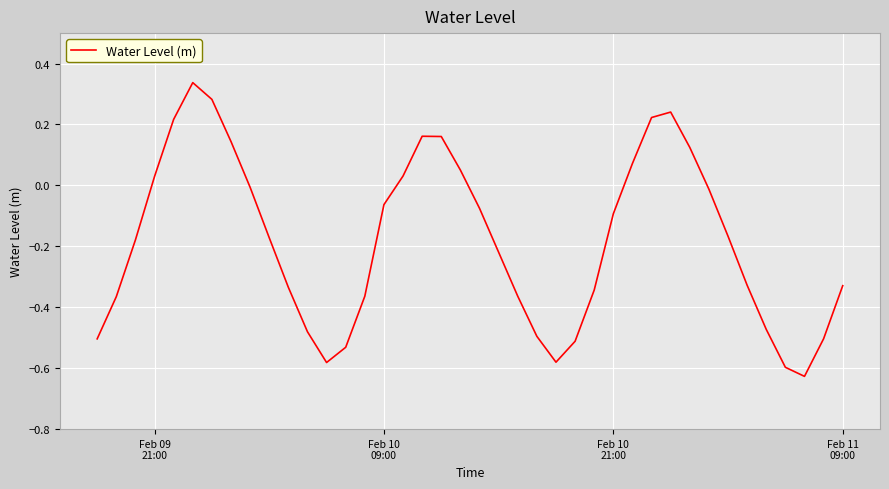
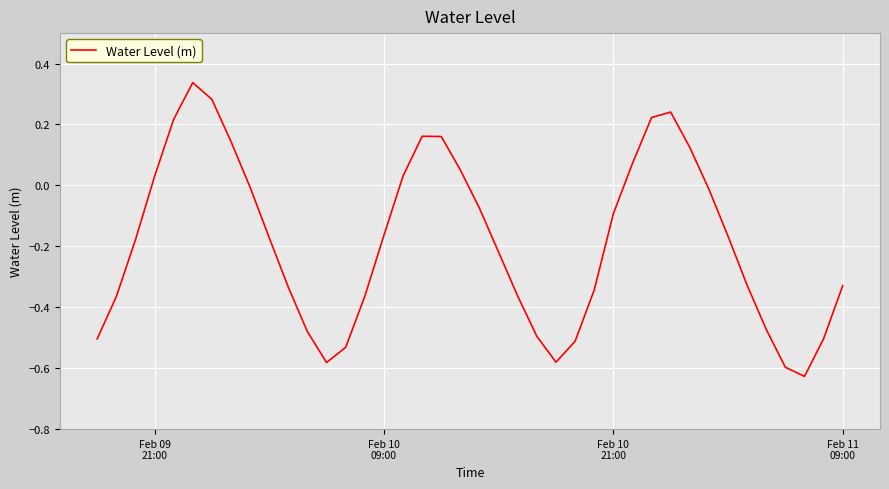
Feb 10 09:00: -0.06 -> -0.16
